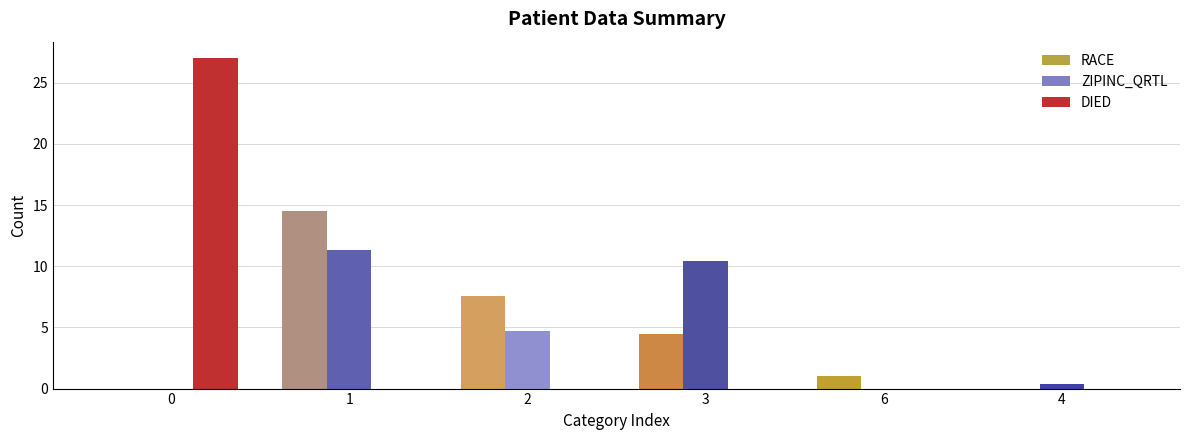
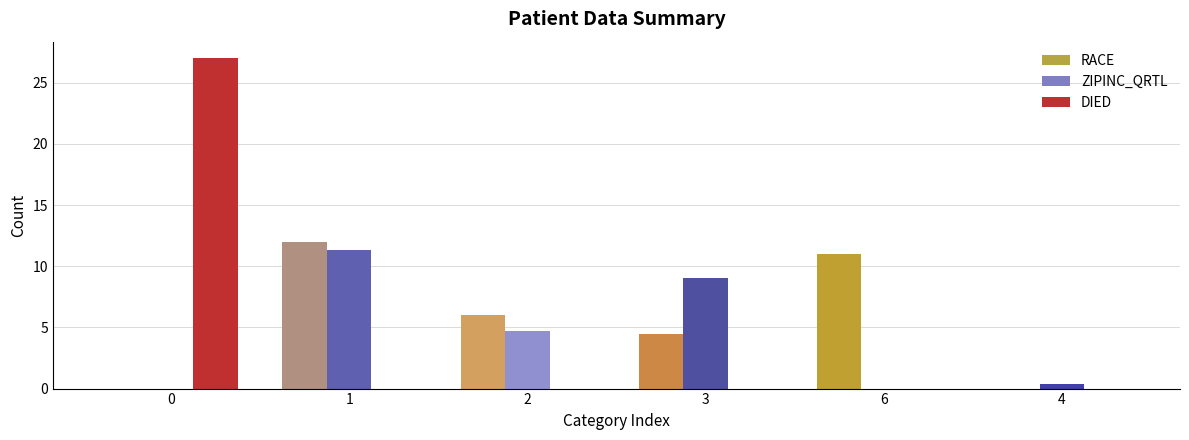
RACE, 1: 14.5 -> 12.0
RACE, 2: 7.6 -> 6.0
ZIPINC_QRTL, 3: 10.4 -> 9.0
RACE, 6: 1 -> 11
